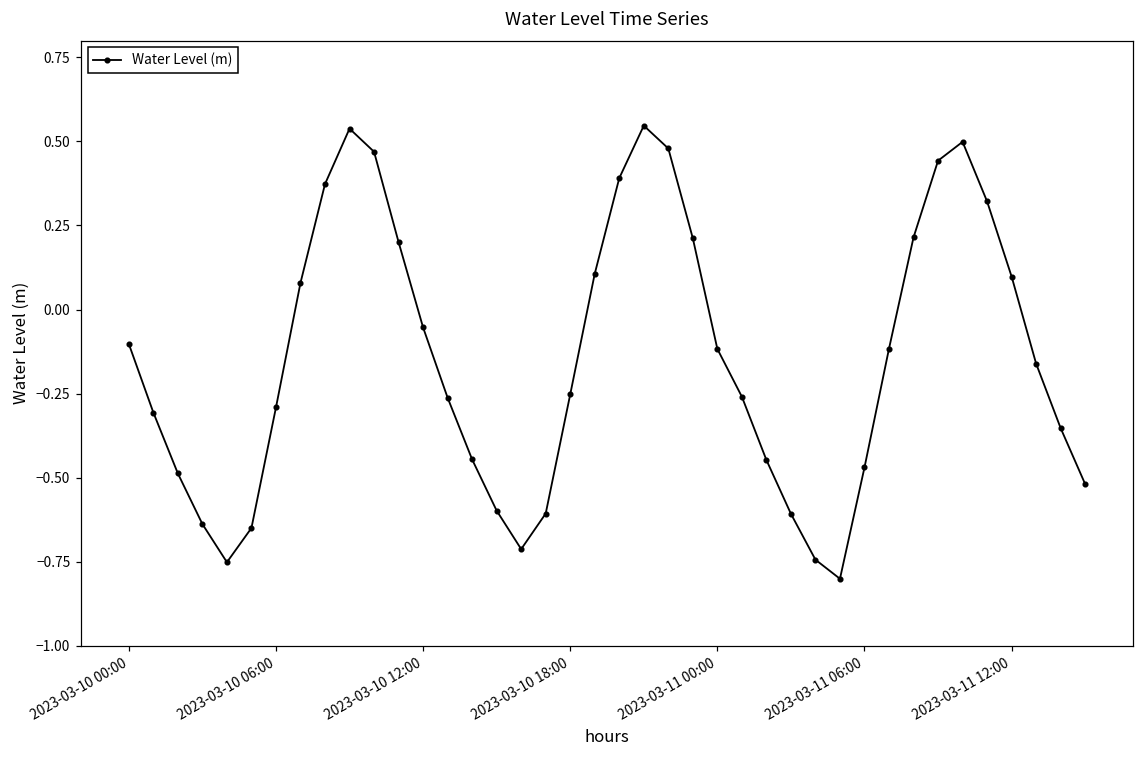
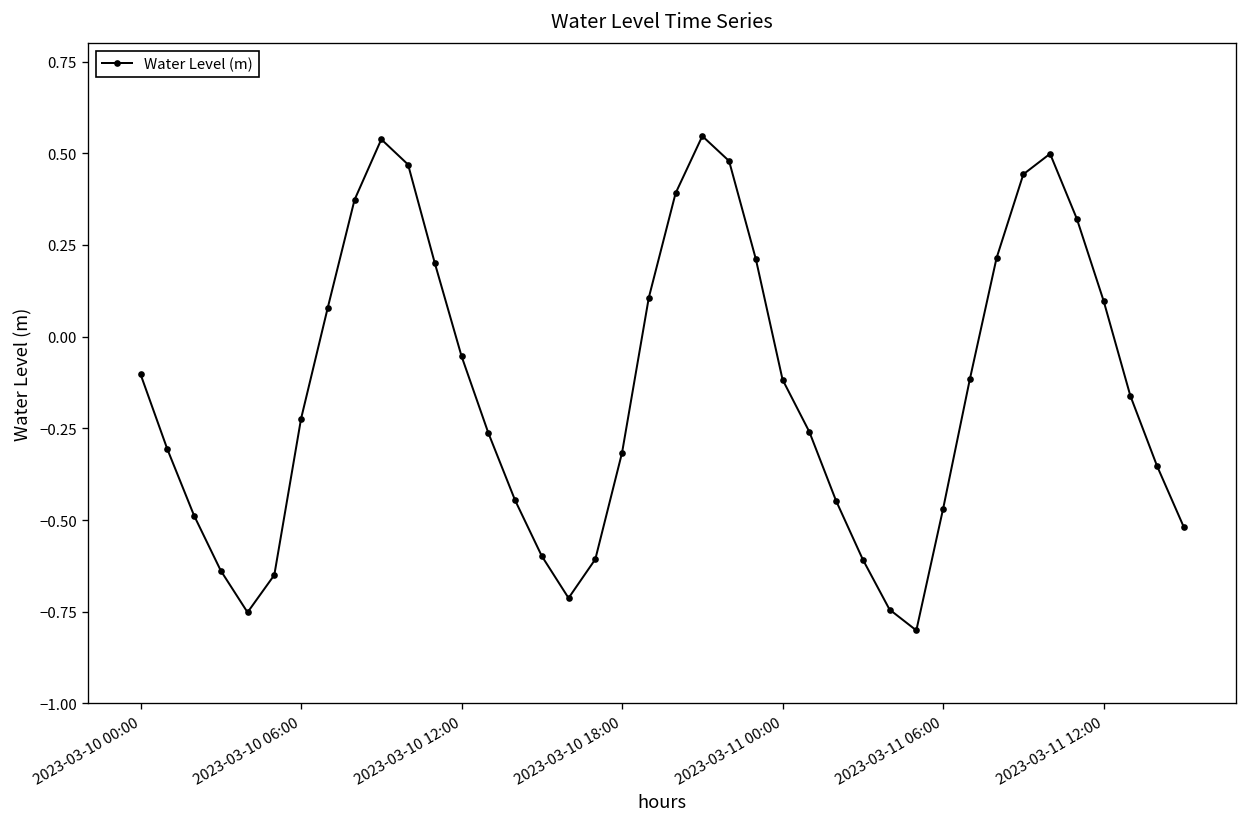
2023-03-10 06:00: -0.29 -> -0.22
2023-03-10 18:00: -0.25 -> -0.32
